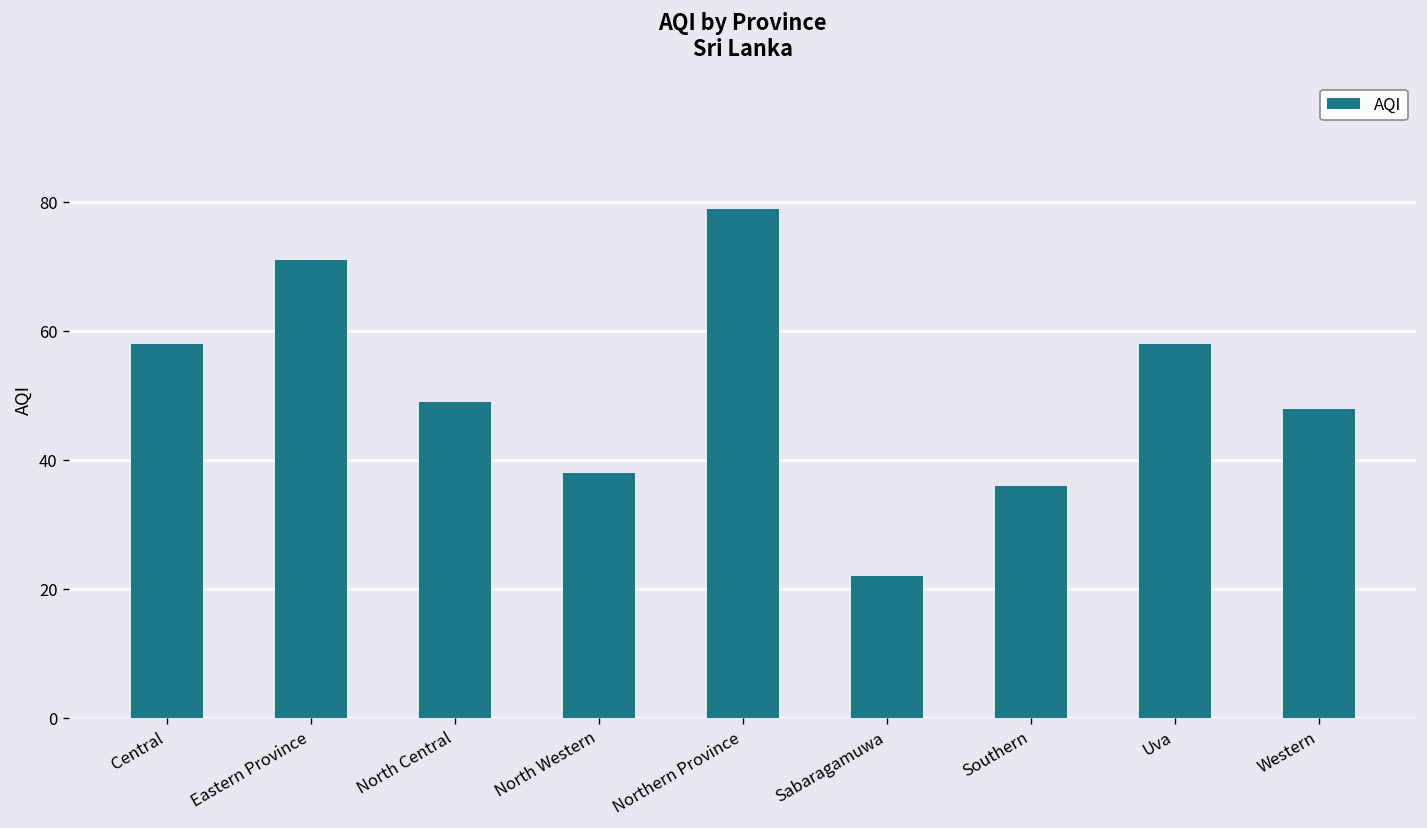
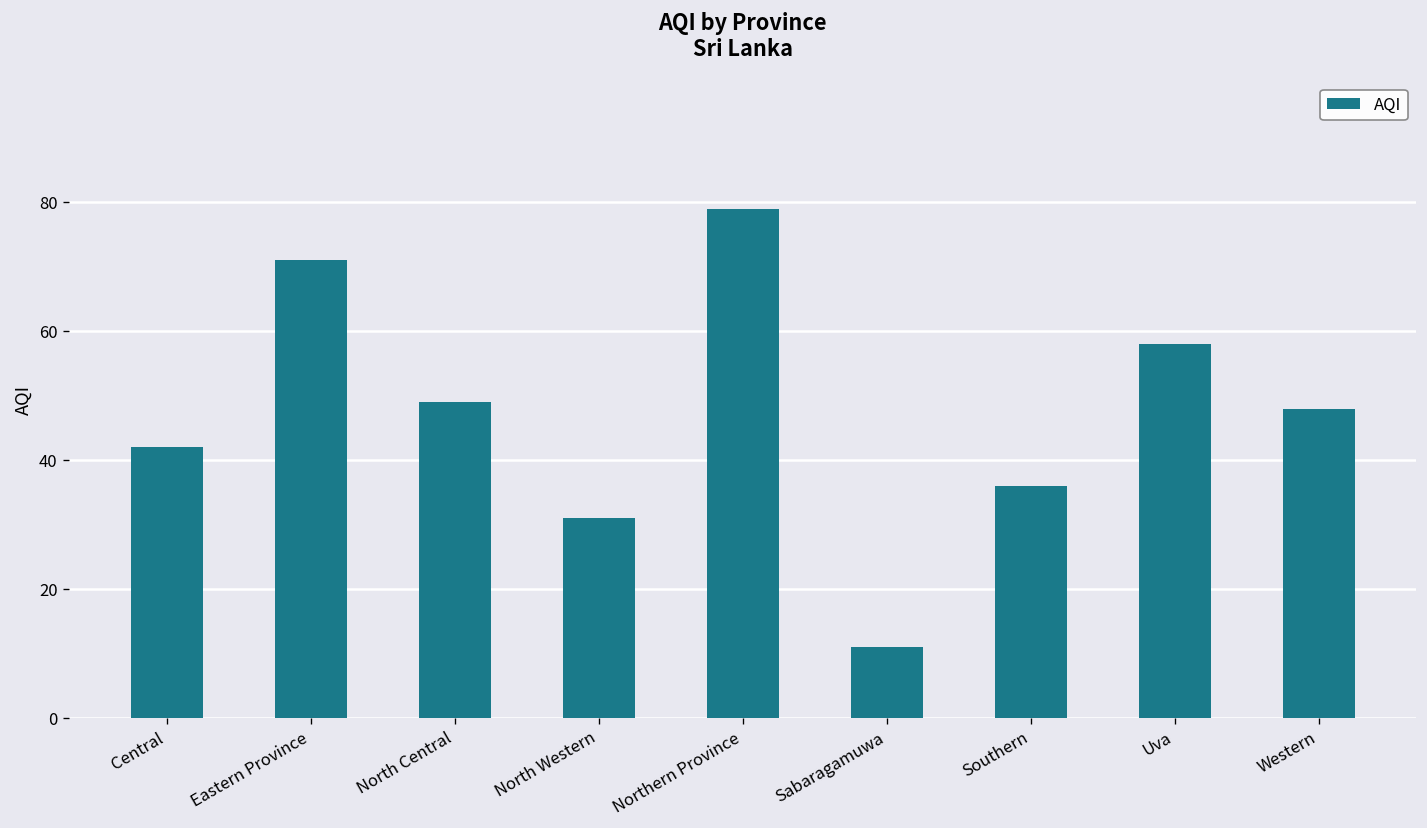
Central: 58 -> 42
North Western: 38 -> 31
Sabaragamuwa: 22 -> 11
